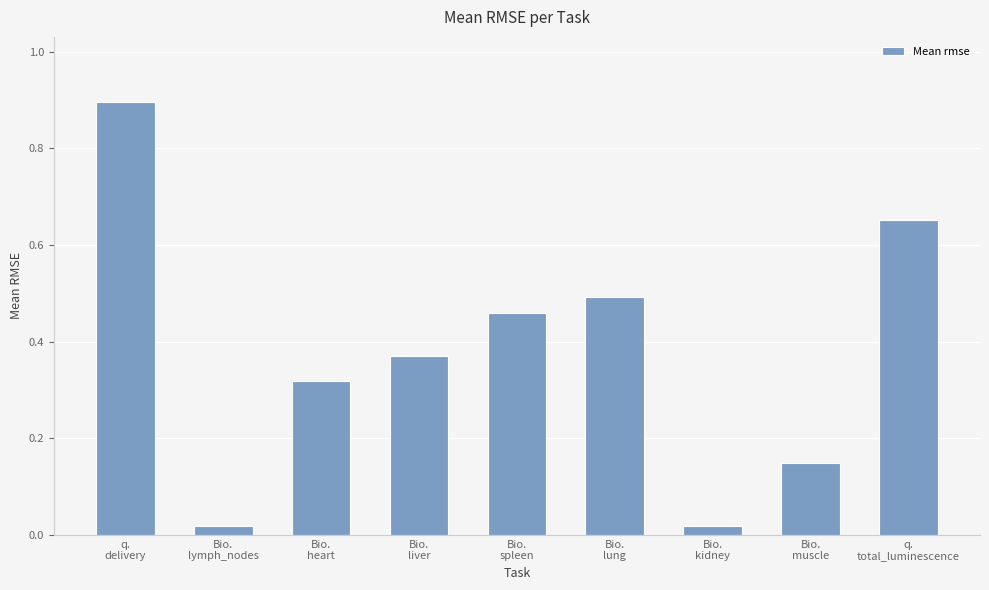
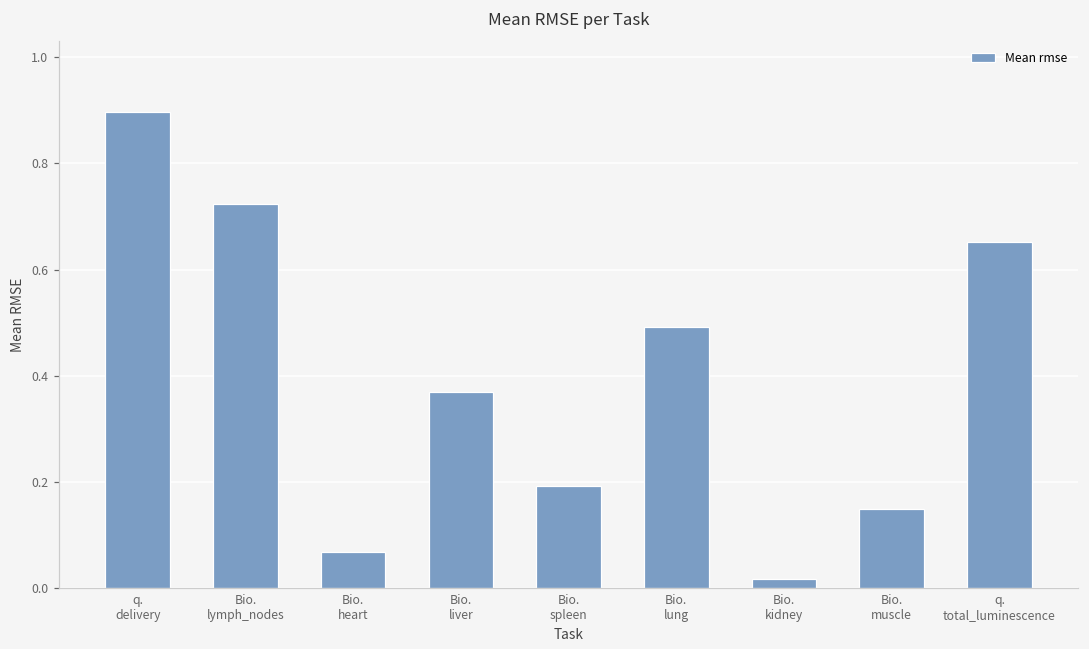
Bio. lymph_nodes: 0.02 -> 0.72
Bio. heart: 0.32 -> 0.07
Bio. spleen: 0.46 -> 0.19
